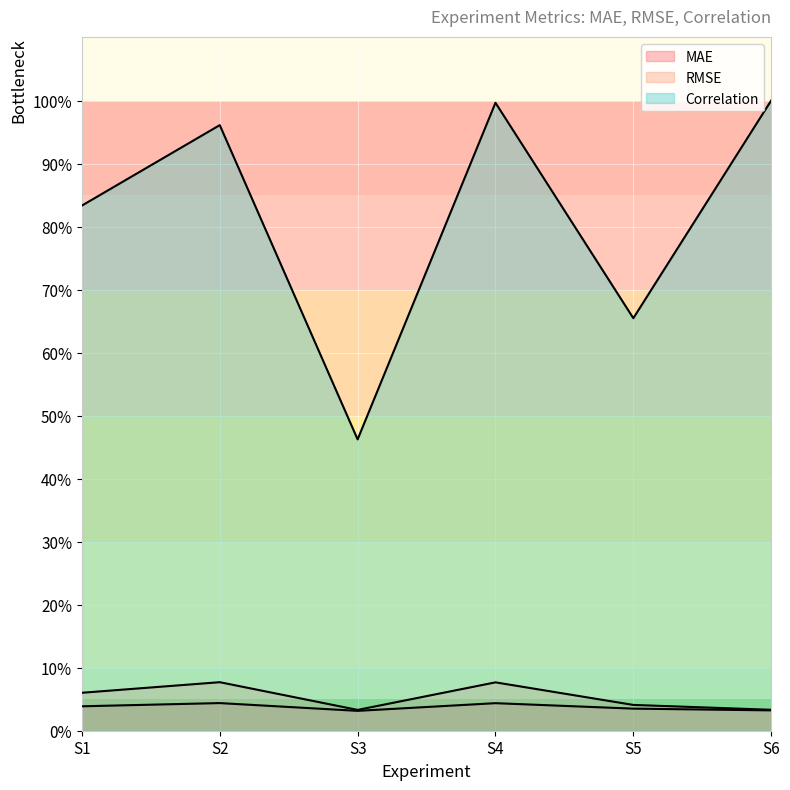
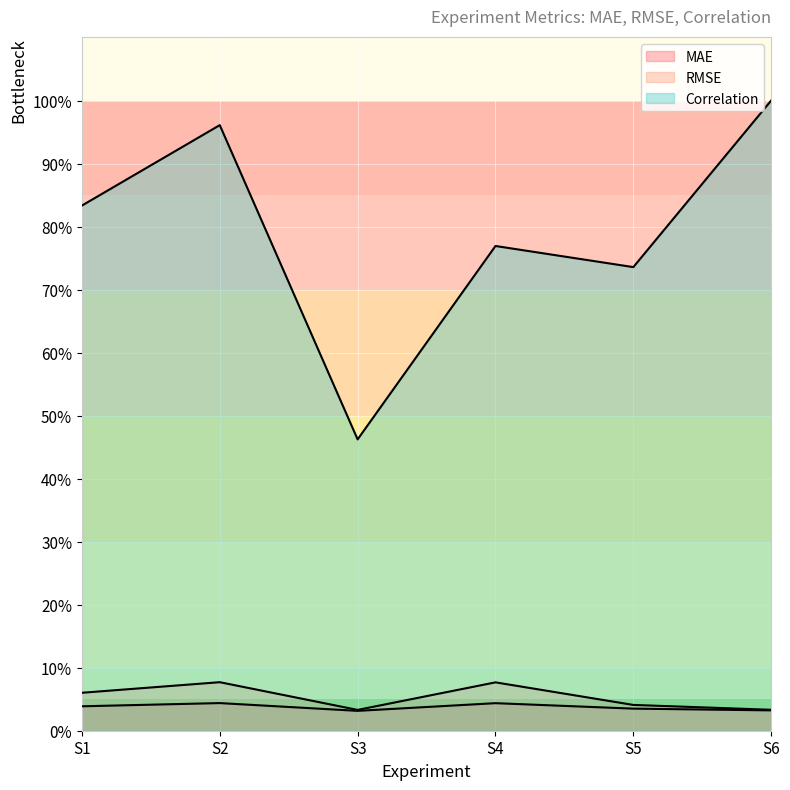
Correlation, S4: 100% -> 77%
Correlation, S5: 65% -> 74%
